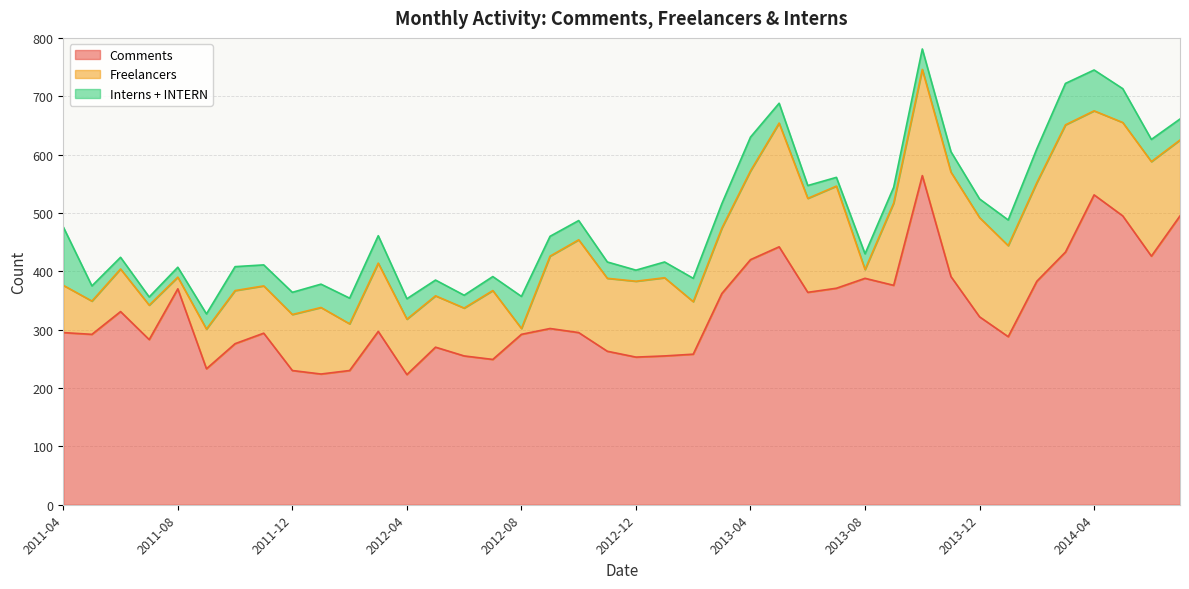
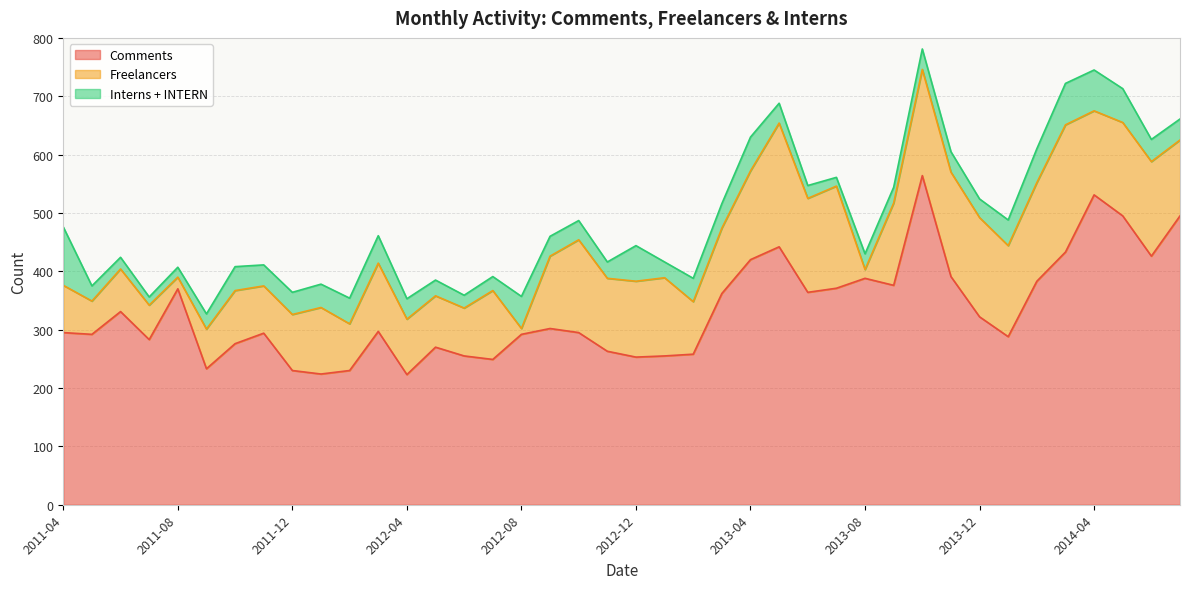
Interns + INTERN, 2012-12: 20 -> 60
